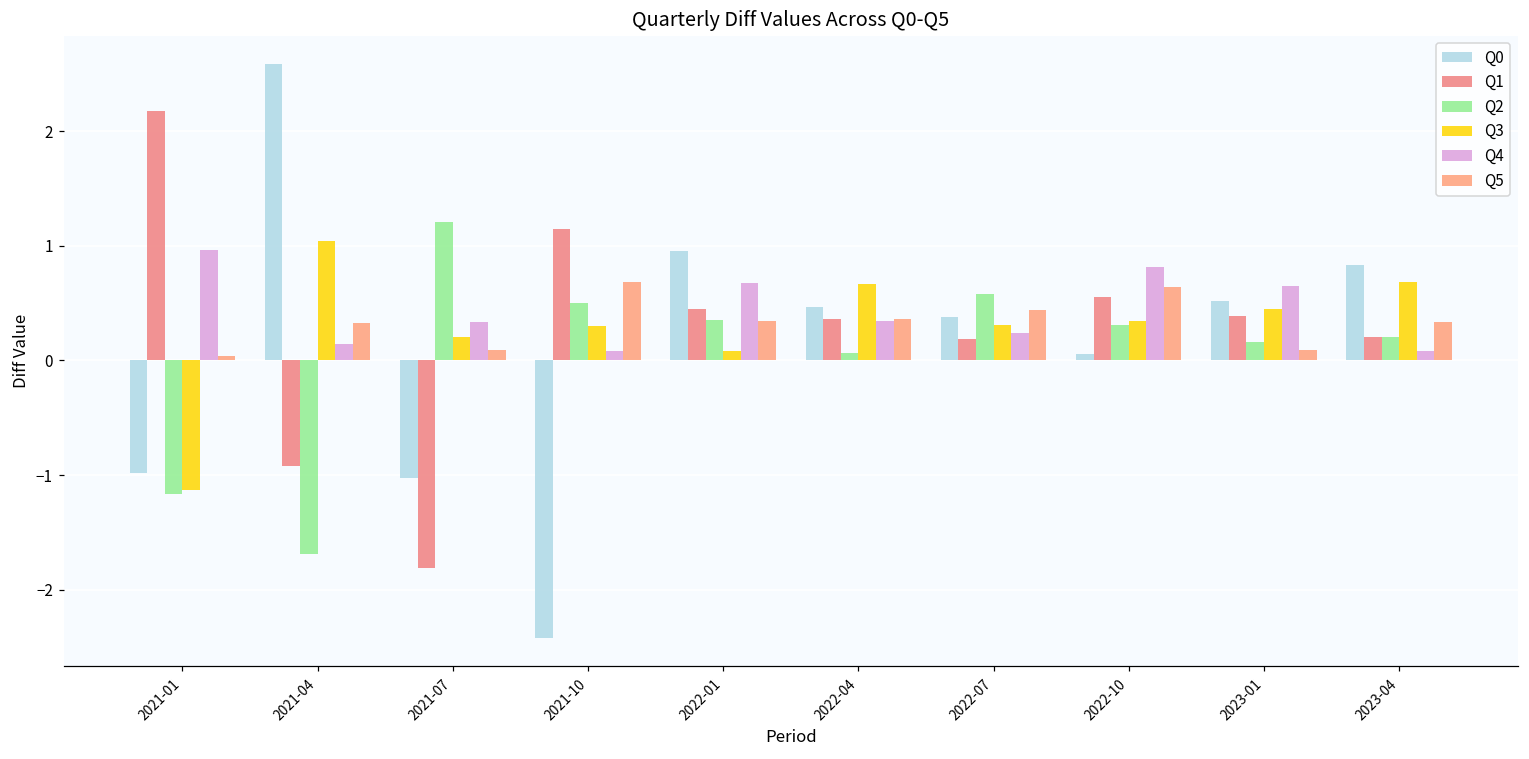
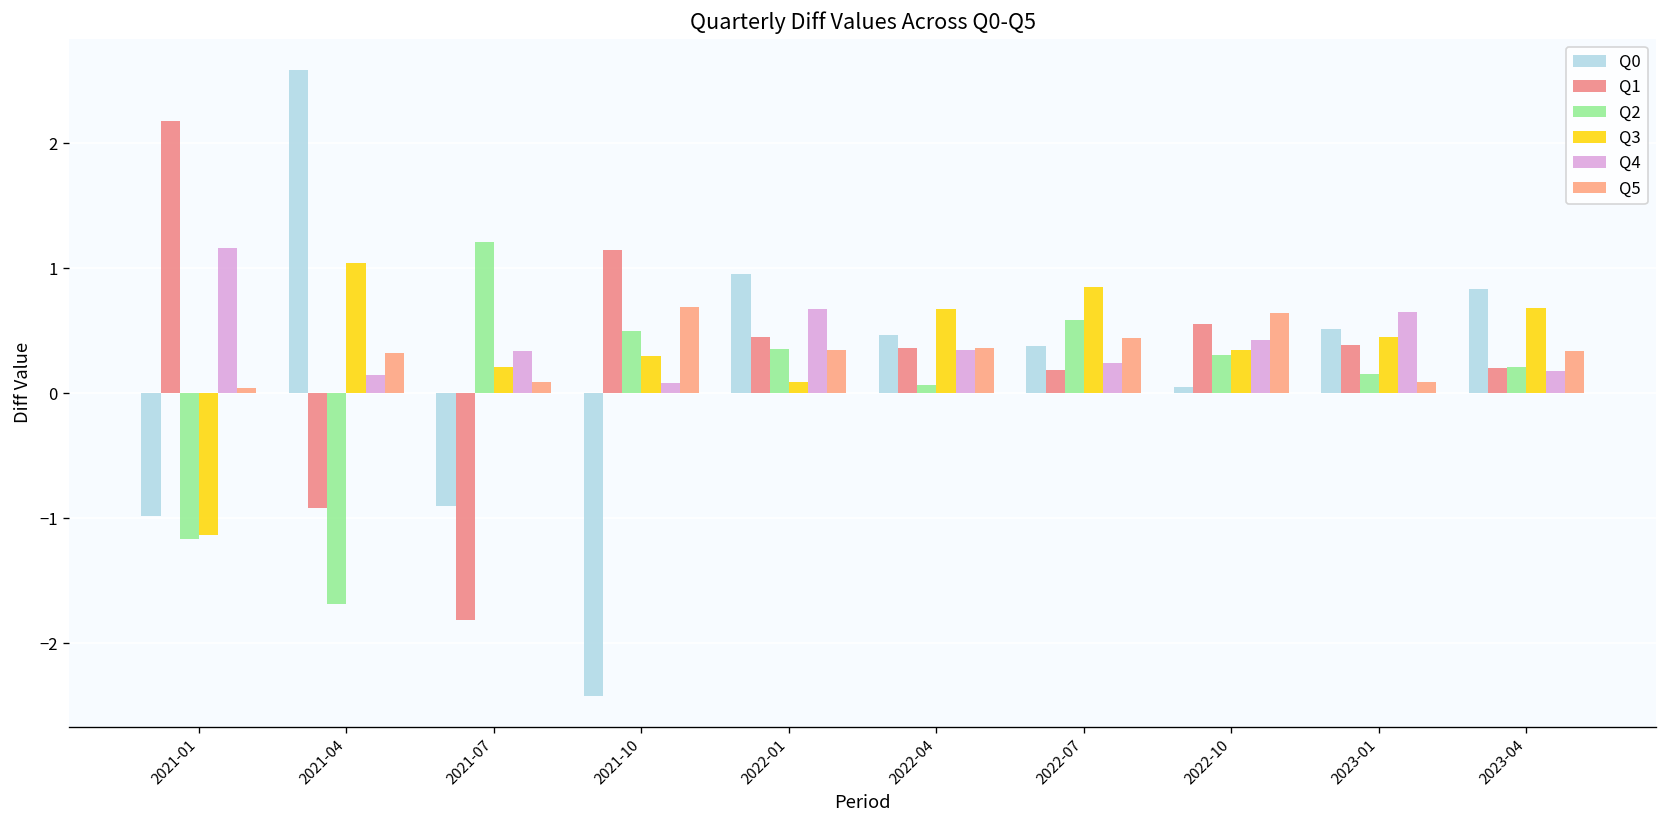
Q4, 2021-01: 0.96 -> 1.16
Q0, 2021-07: -1.02 -> -0.90
Q3, 2022-07: 0.31 -> 0.85
Q4, 2022-10: 0.82 -> 0.42
Q4, 2023-04: 0.09 -> 0.18
